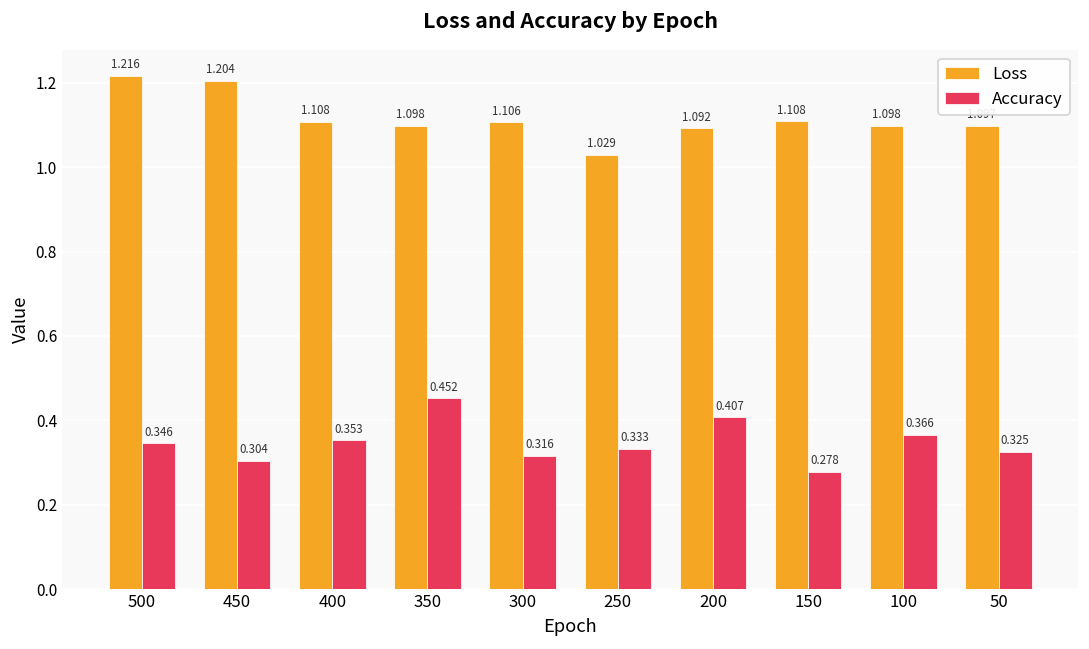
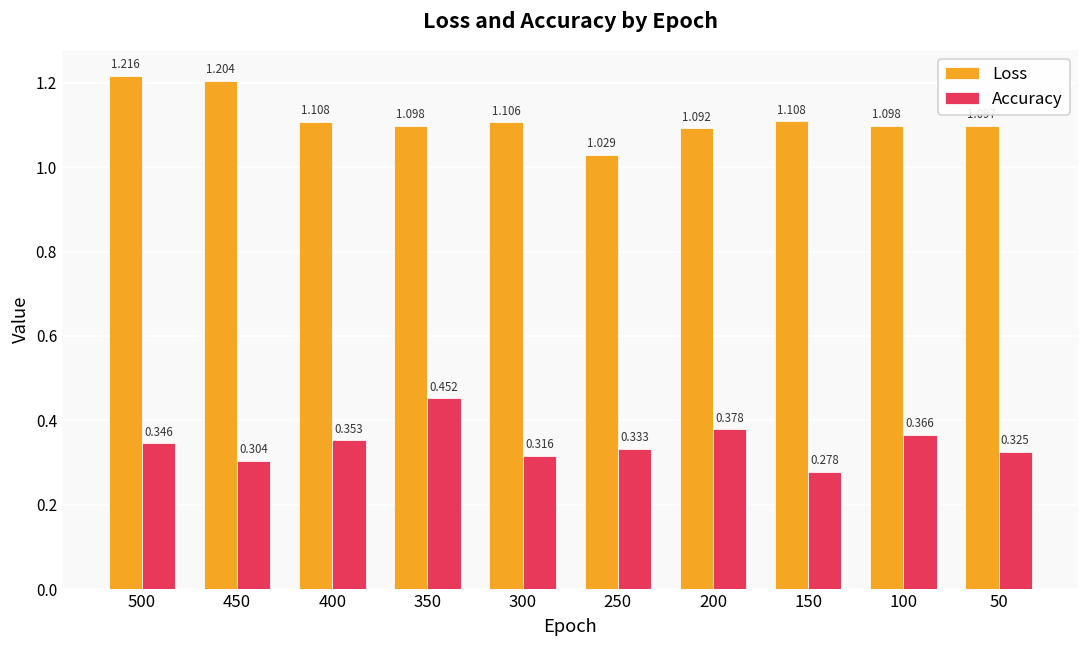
Accuracy, 200: 0.407 -> 0.378
